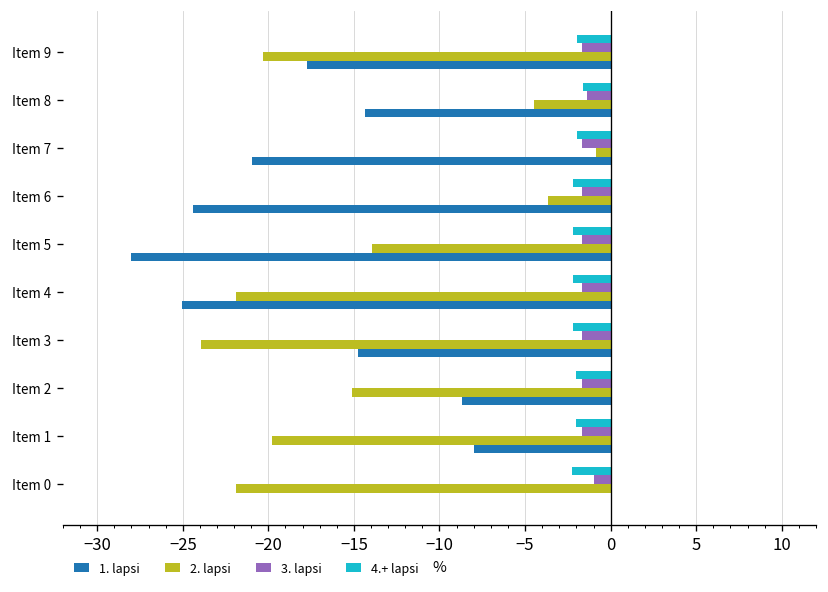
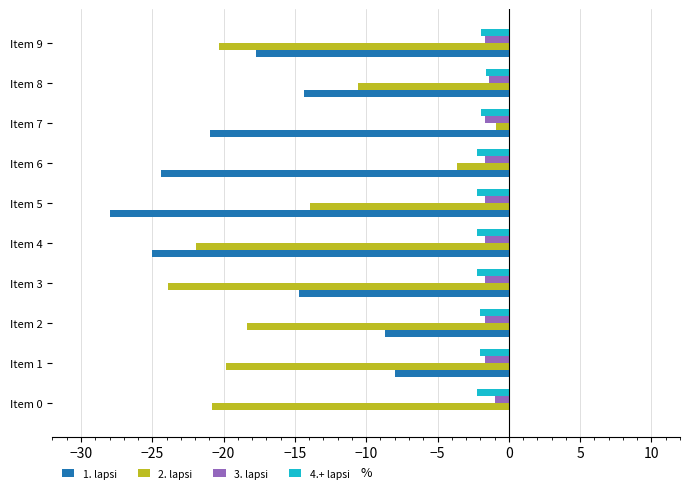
2. lapsi, Item 8: -4.5 -> -10.6
2. lapsi, Item 2: -15.1 -> -18.3
2. lapsi, Item 0: -21.9 -> -20.8
